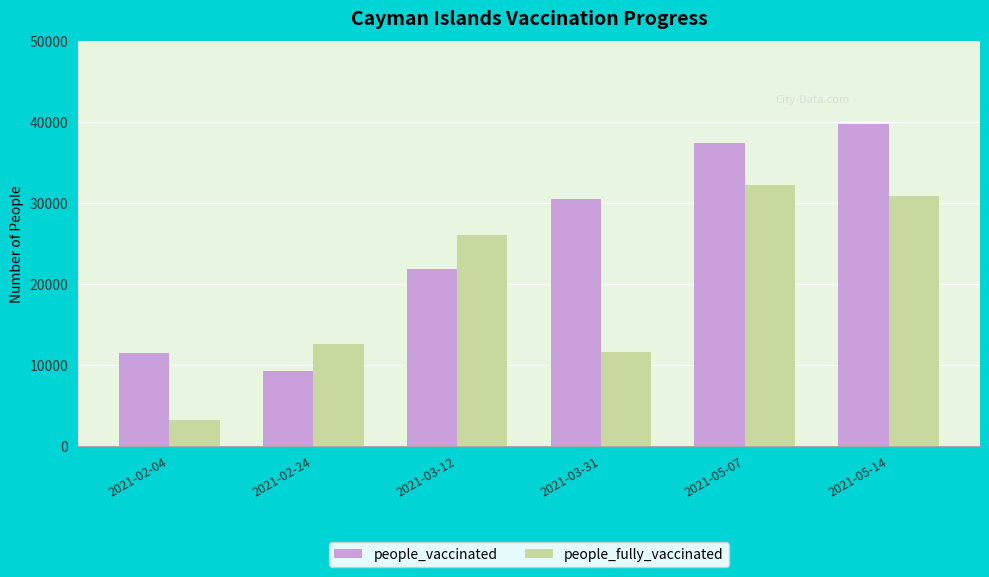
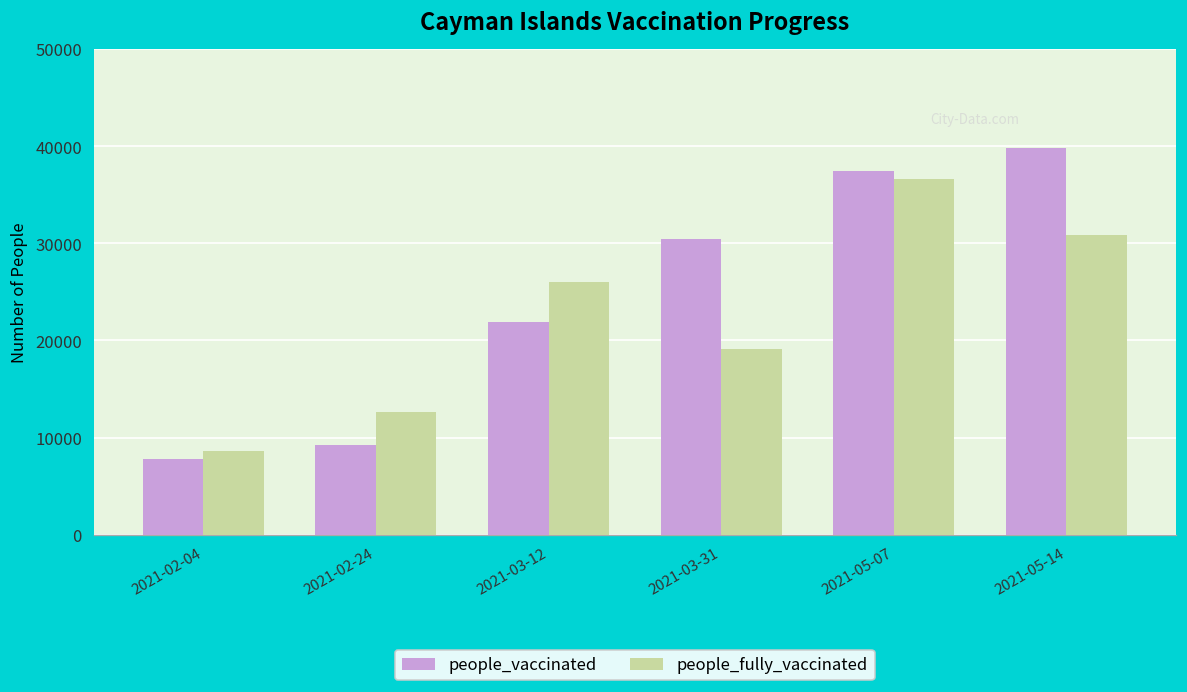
people_vaccinated, 2021-02-04: 11000 -> 8000
people_fully_vaccinated, 2021-02-04: 3000 -> 9000
people_fully_vaccinated, 2021-03-31: 12000 -> 19000
people_fully_vaccinated, 2021-05-07: 32000 -> 37000
